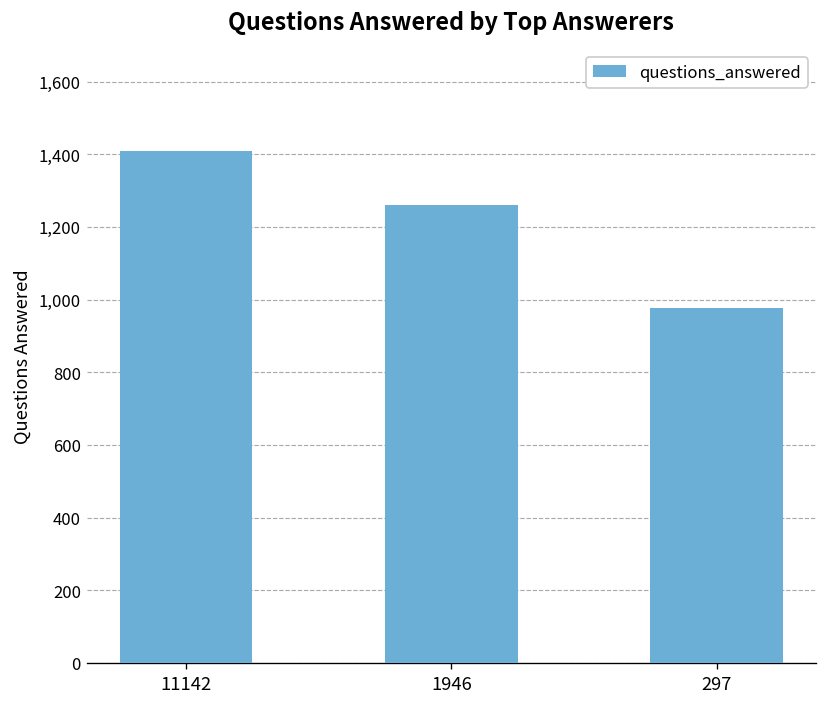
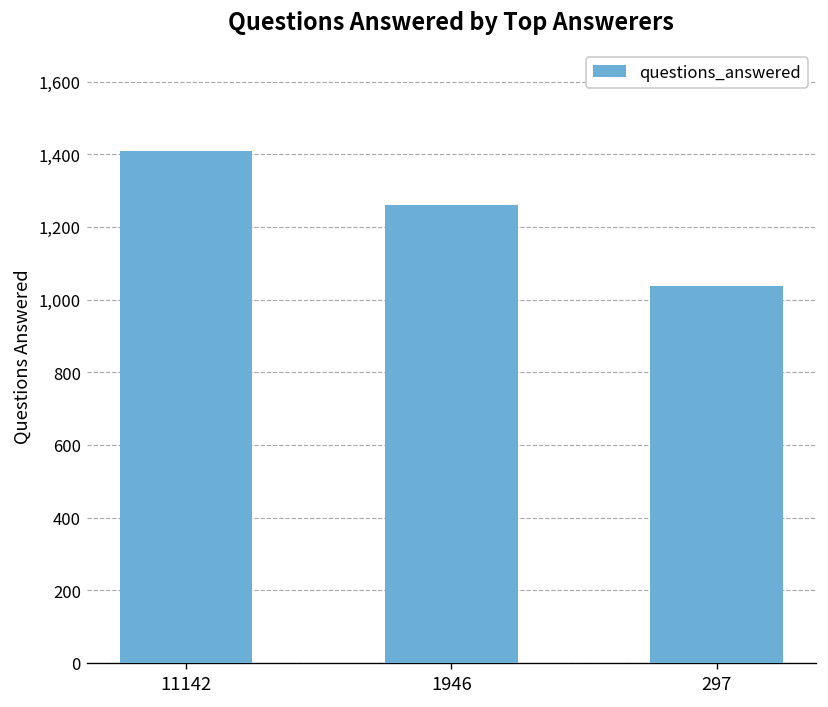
297: 980 -> 1,040
